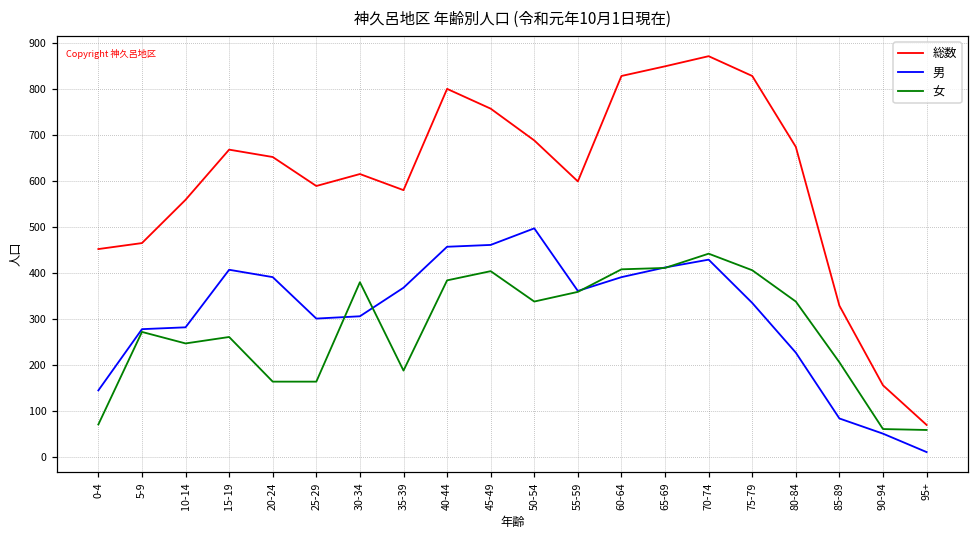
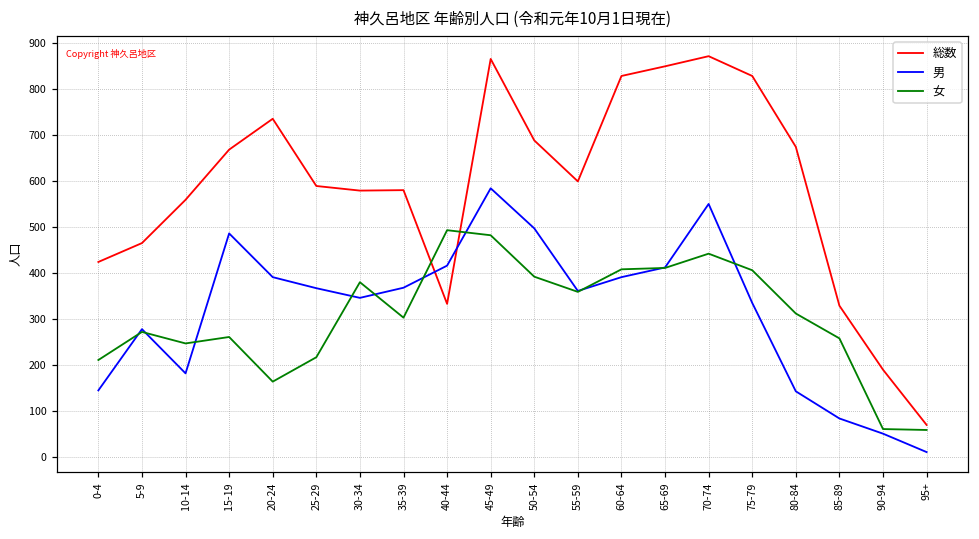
総数, 0-4: 450 -> 420
女, 0-4: 70 -> 210
男, 10-14: 280 -> 180
男, 15-19: 410 -> 490
総数, 20-24: 650 -> 740
男, 25-29: 300 -> 370
女, 25-29: 160 -> 220
総数, 30-34: 620 -> 580
男, 30-34: 310 -> 350
女, 35-39: 190 -> 300
総数, 40-44: 800 -> 330
男, 40-44: 460 -> 420
女, 40-44: 380 -> 490
総数, 45-49: 760 -> 870
男, 45-49: 460 -> 580
女, 45-49: 400 -> 480
女, 50-54: 340 -> 390
男, 70-74: 430 -> 550
男, 80-84: 230 -> 140
女, 80-84: 340 -> 310
女, 85-89: 210 -> 260
総数, 90-94: 160 -> 190
